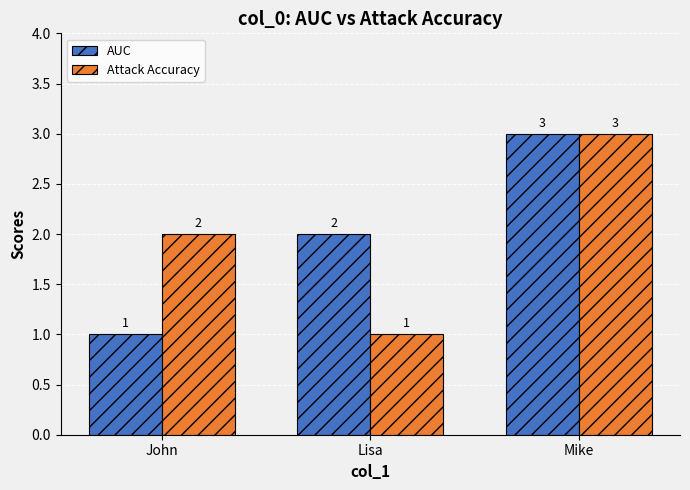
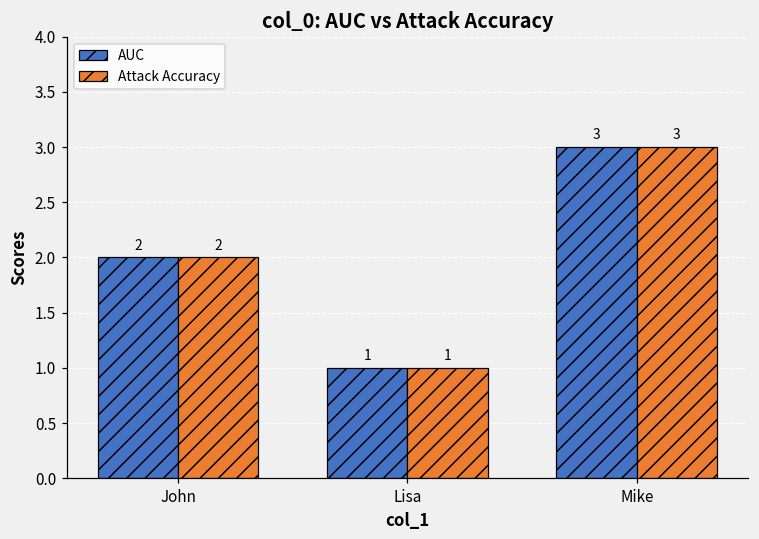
AUC, John: 1 -> 2
AUC, Lisa: 2 -> 1
